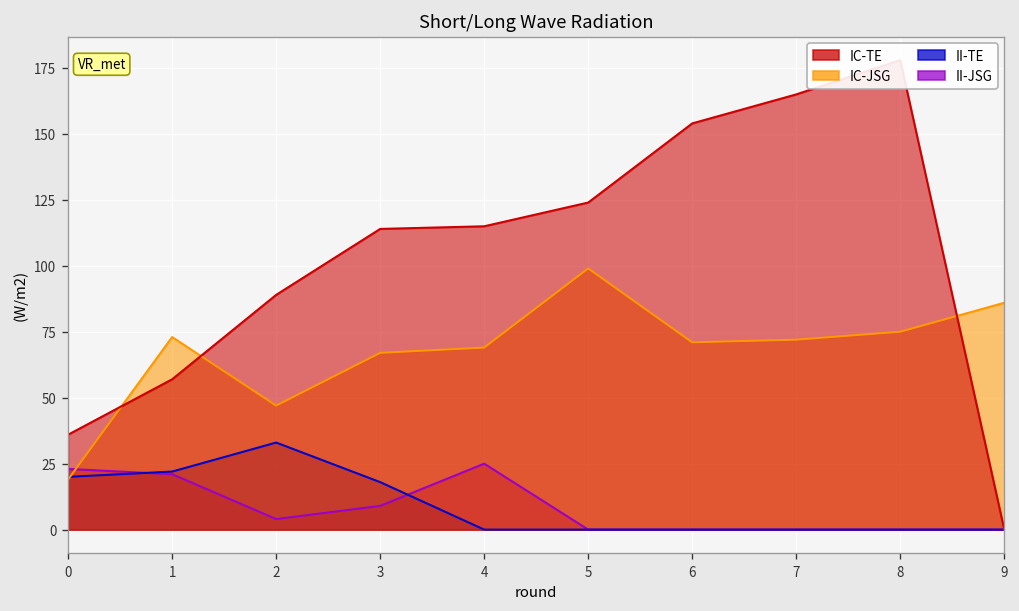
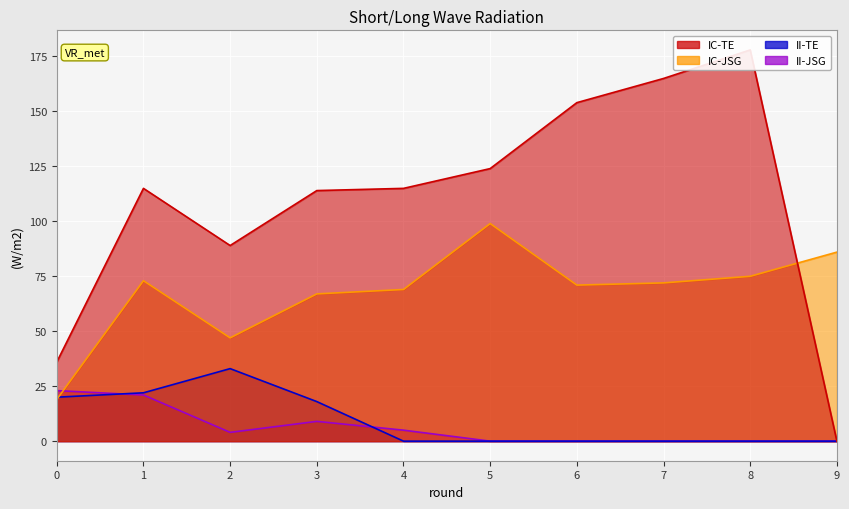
IC-TE, 1: 57 -> 115
II-JSG, 4: 25 -> 5
